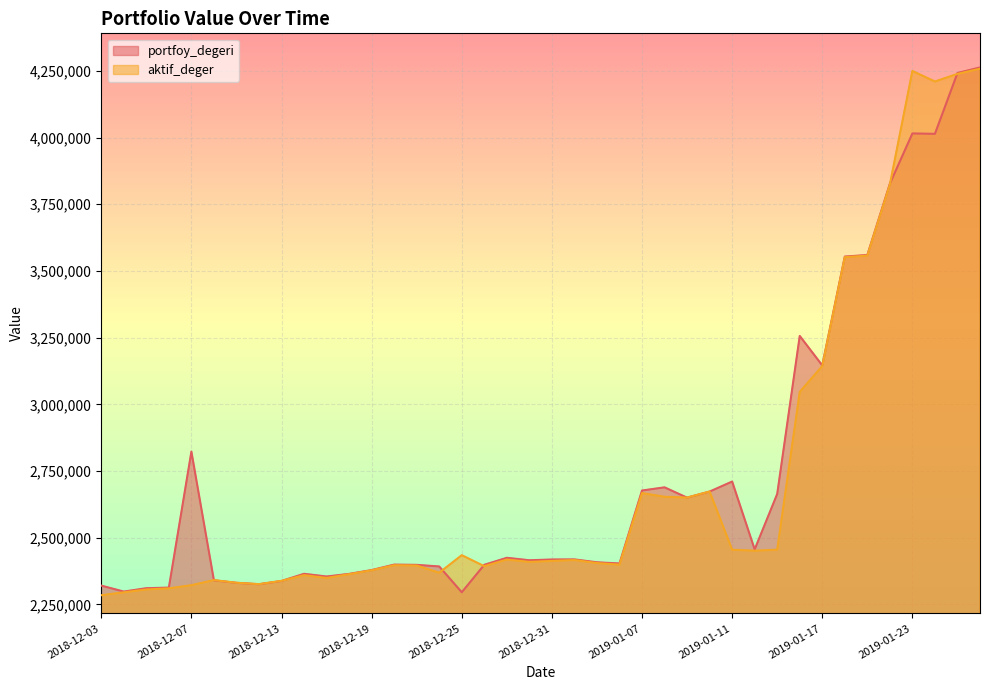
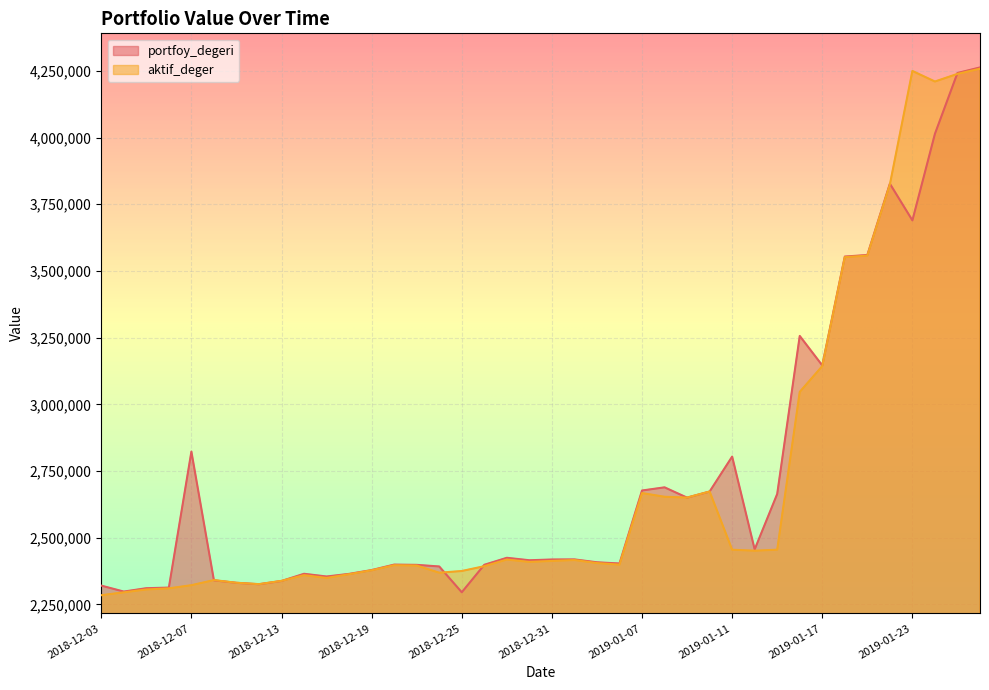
aktif_deger, 2018-12-25: 2,430,000 -> 2,380,000
portfoy_degeri, 2019-01-11: 2,710,000 -> 2,800,000
portfoy_degeri, 2019-01-23: 4,020,000 -> 3,690,000
